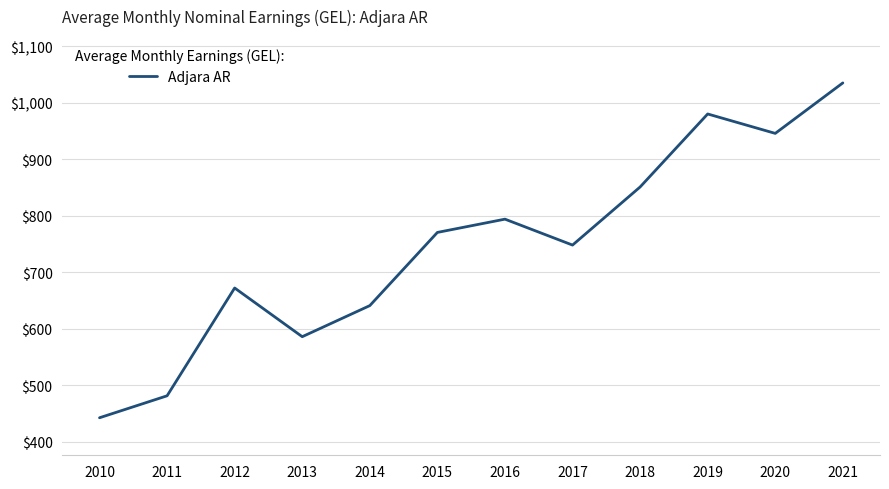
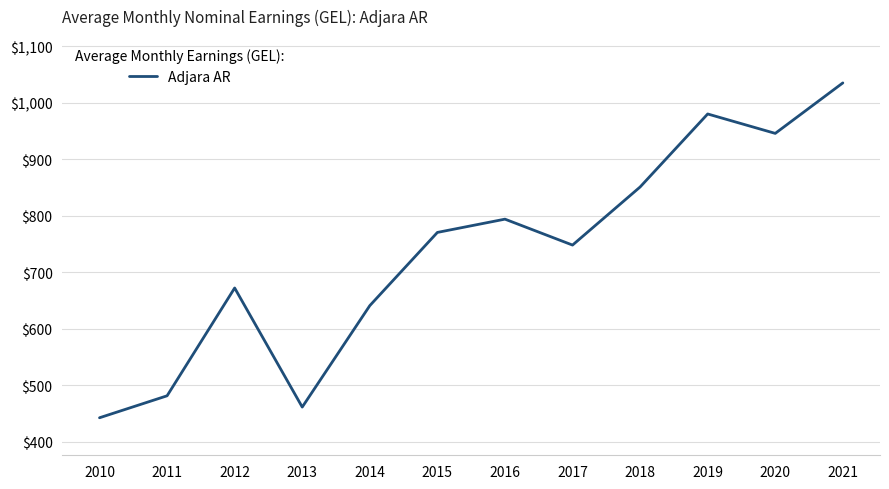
2013: $590 -> $460
